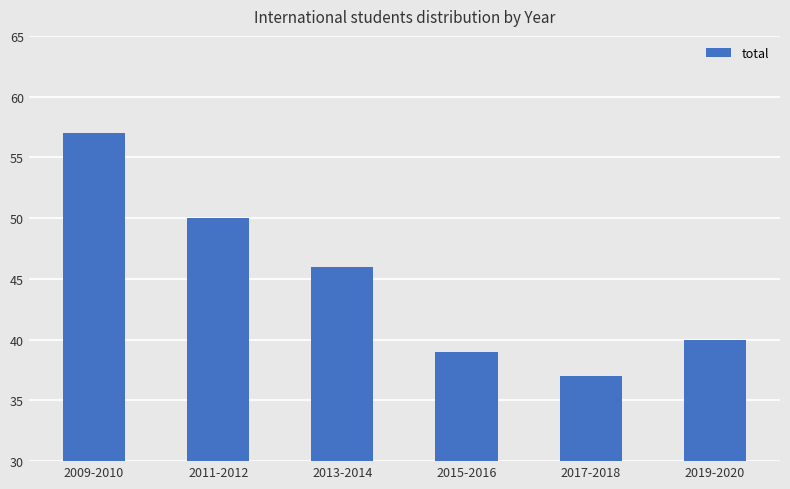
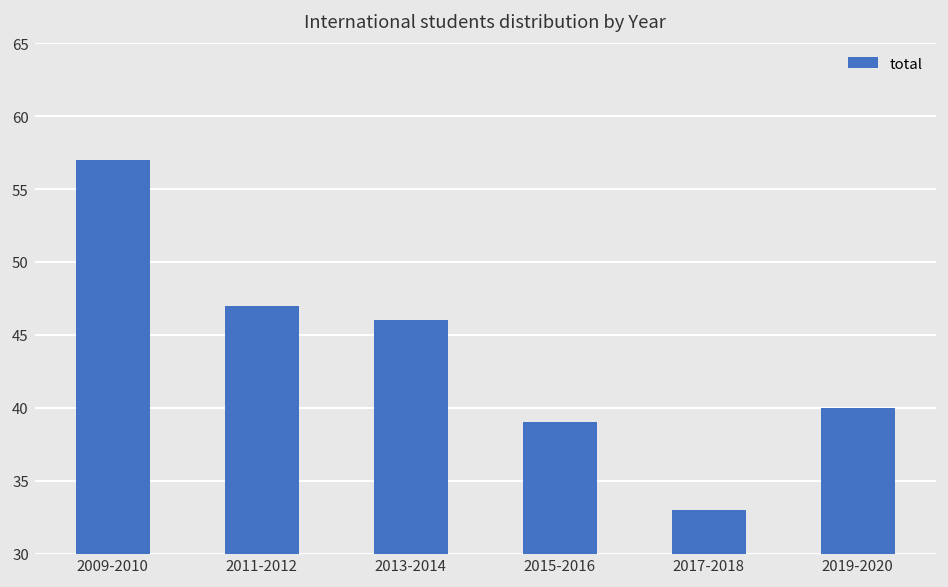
2011-2012: 50 -> 47
2017-2018: 37 -> 33
